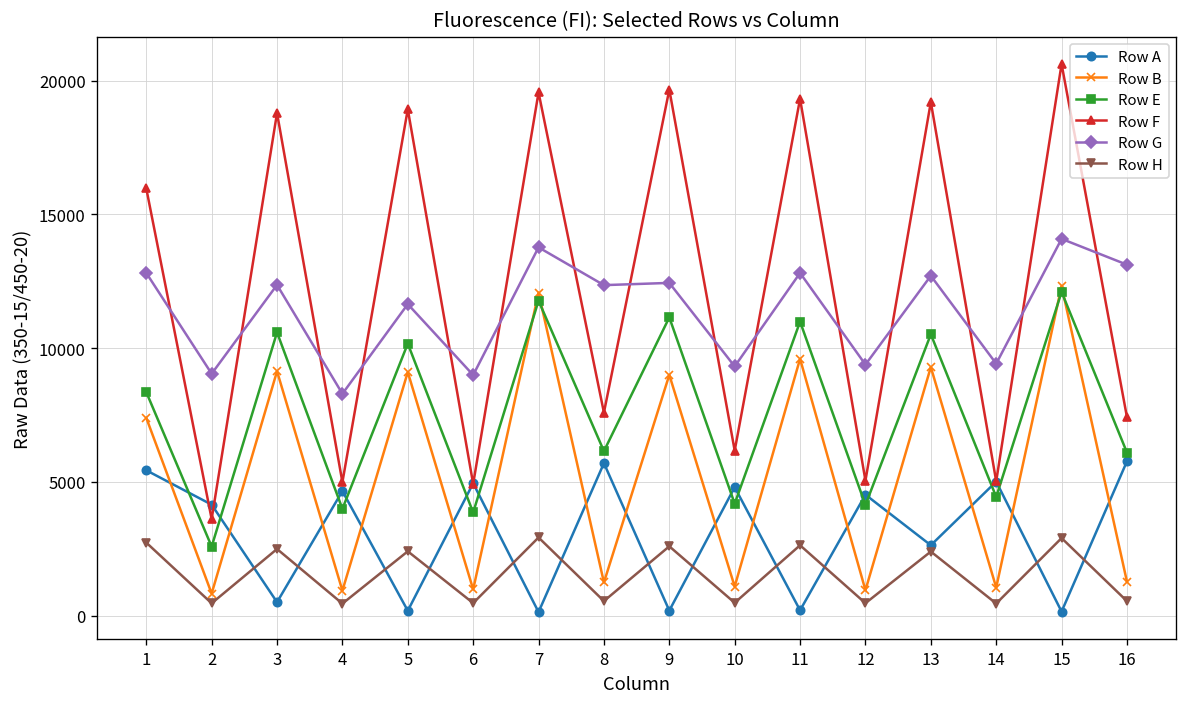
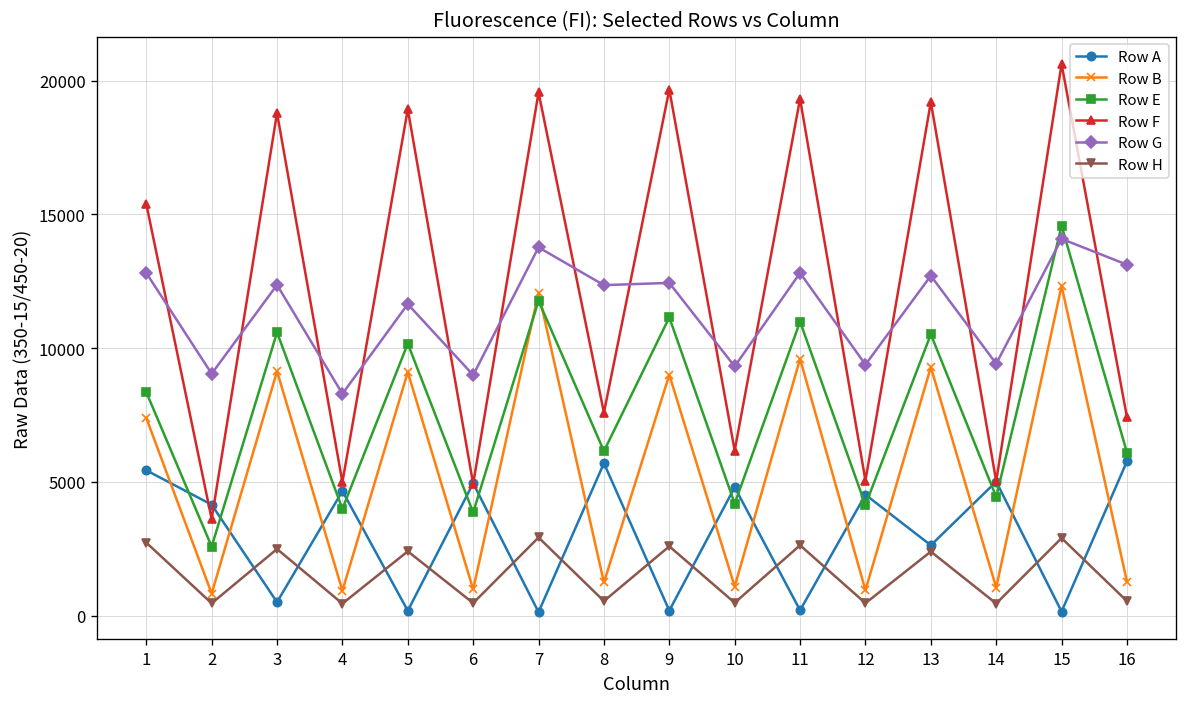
Row F, 1: 16000 -> 15400
Row E, 15: 12100 -> 14600
